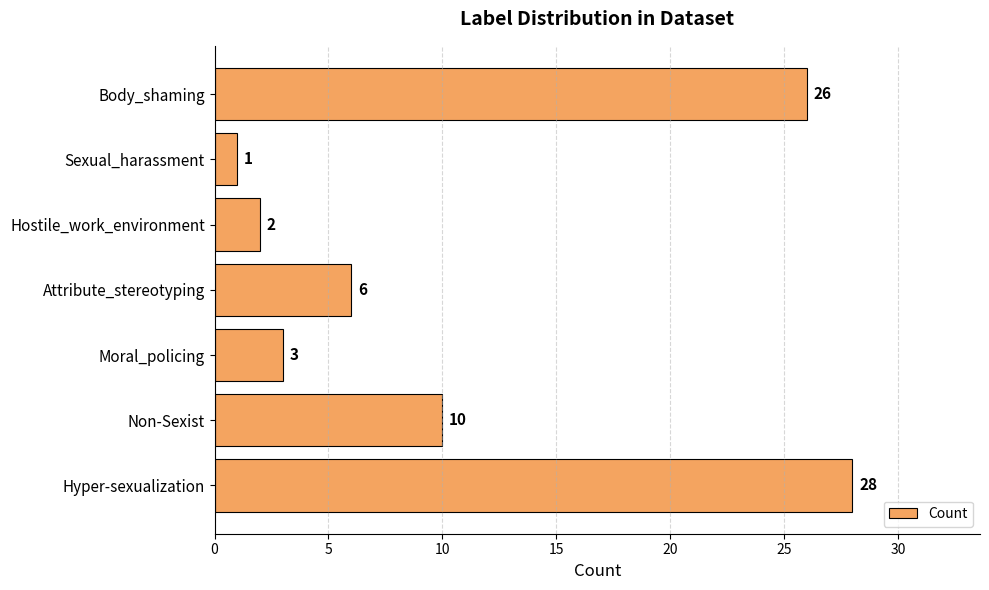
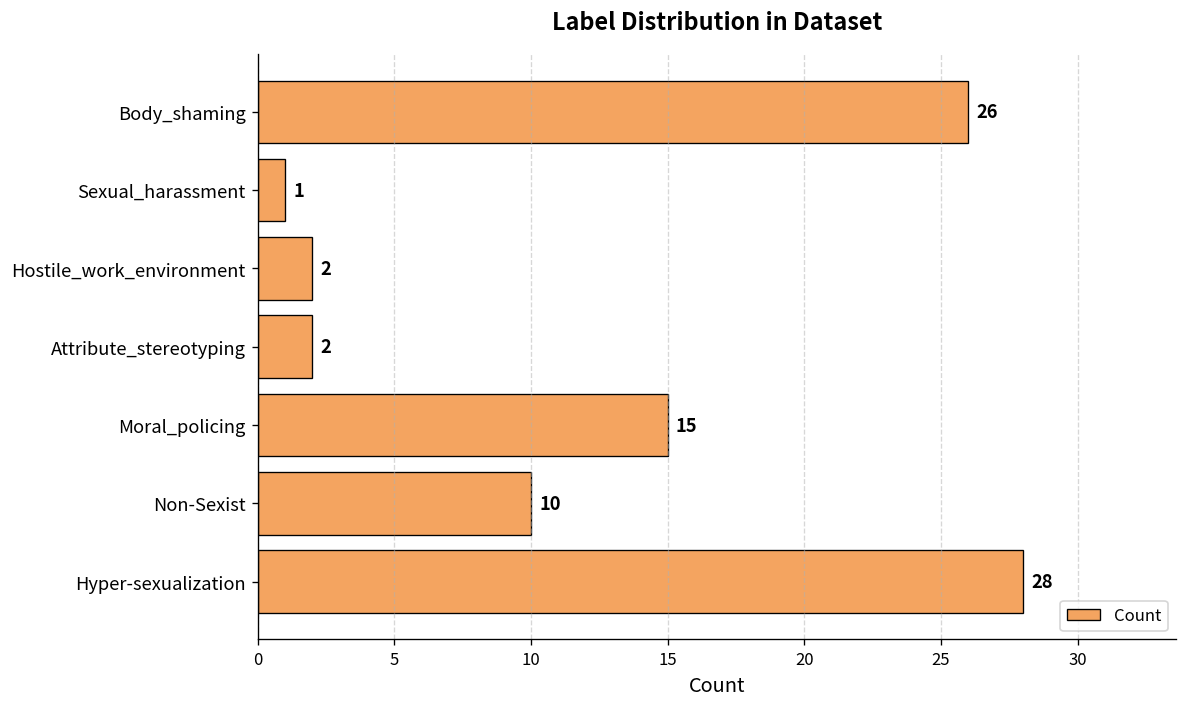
Attribute_stereotyping: 6 -> 2
Moral_policing: 3 -> 15
